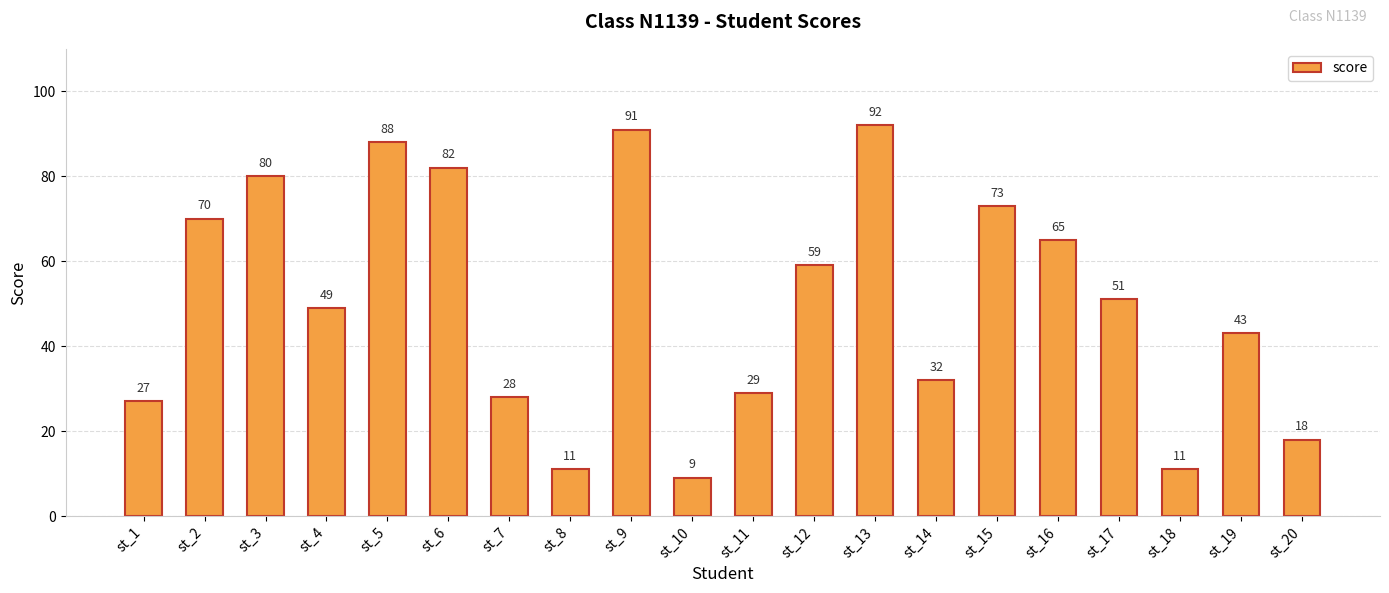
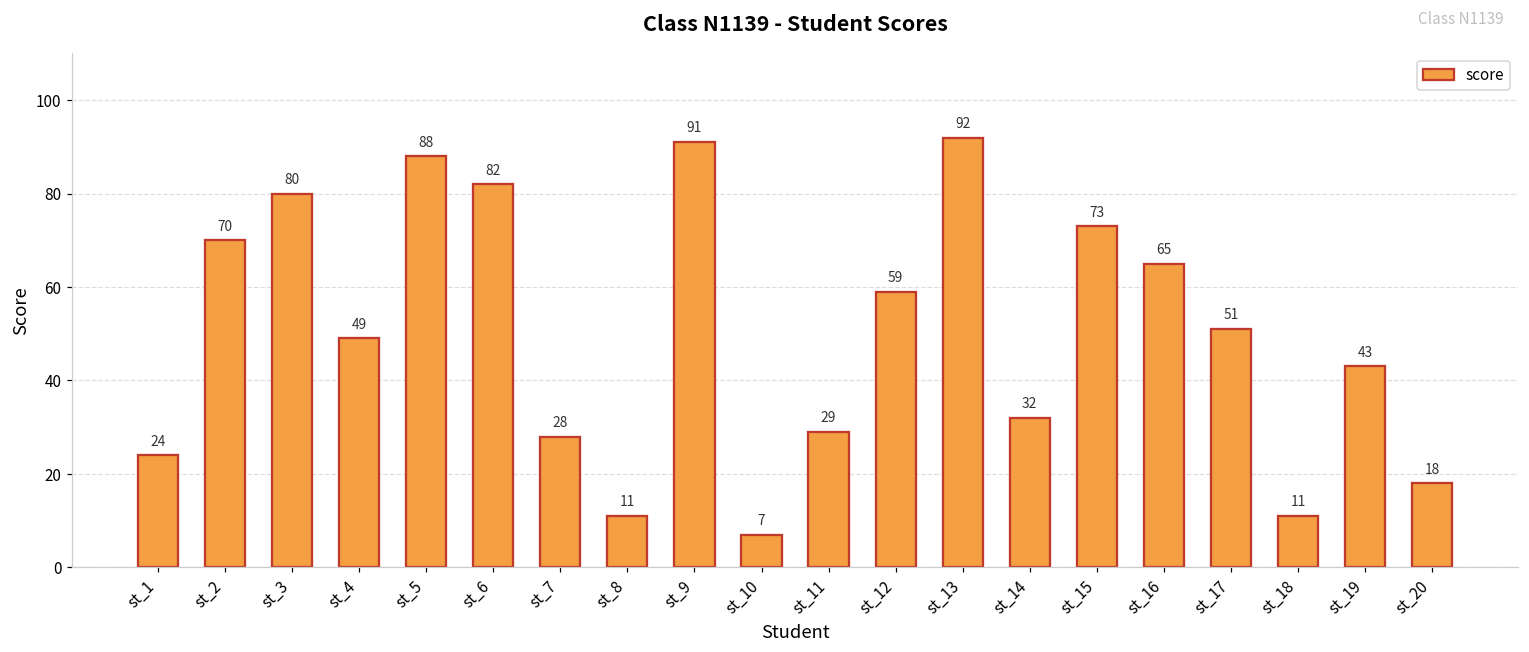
st_1: 27 -> 24
st_10: 9 -> 7
